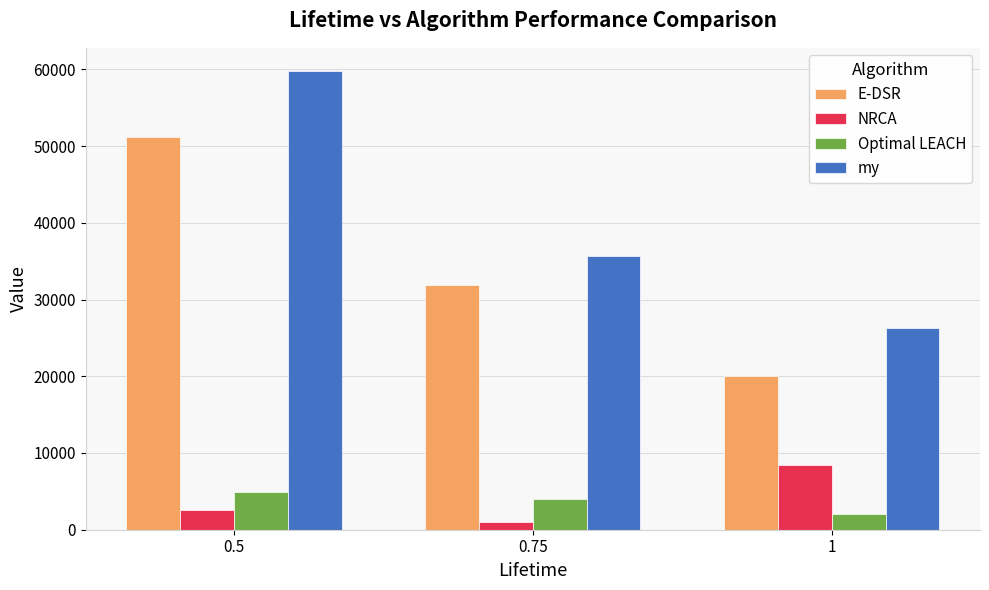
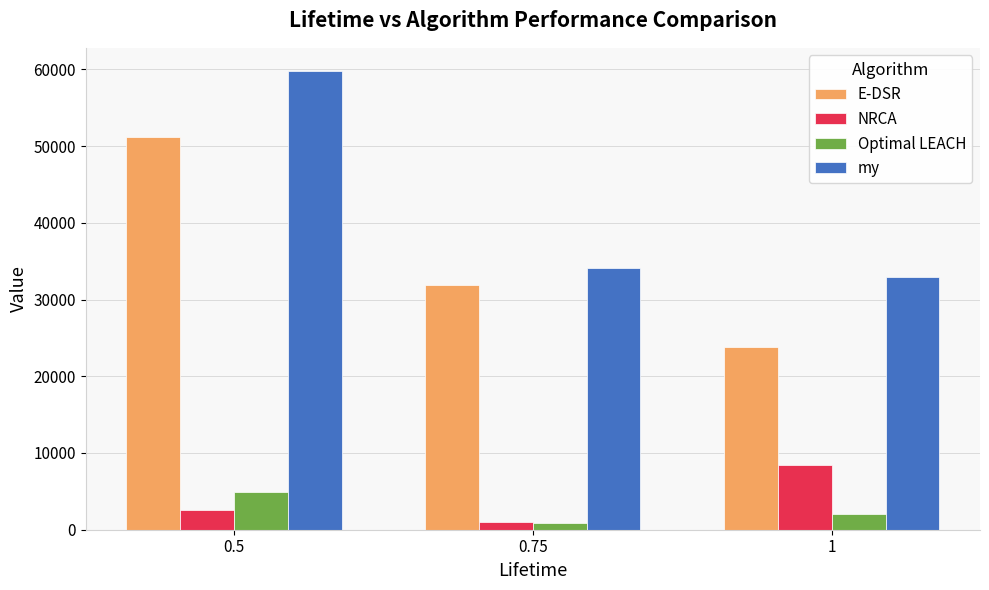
Optimal LEACH, 0.75: 4000 -> 1000
my, 0.75: 36000 -> 34000
E-DSR, 1: 20000 -> 24000
my, 1: 26000 -> 33000
